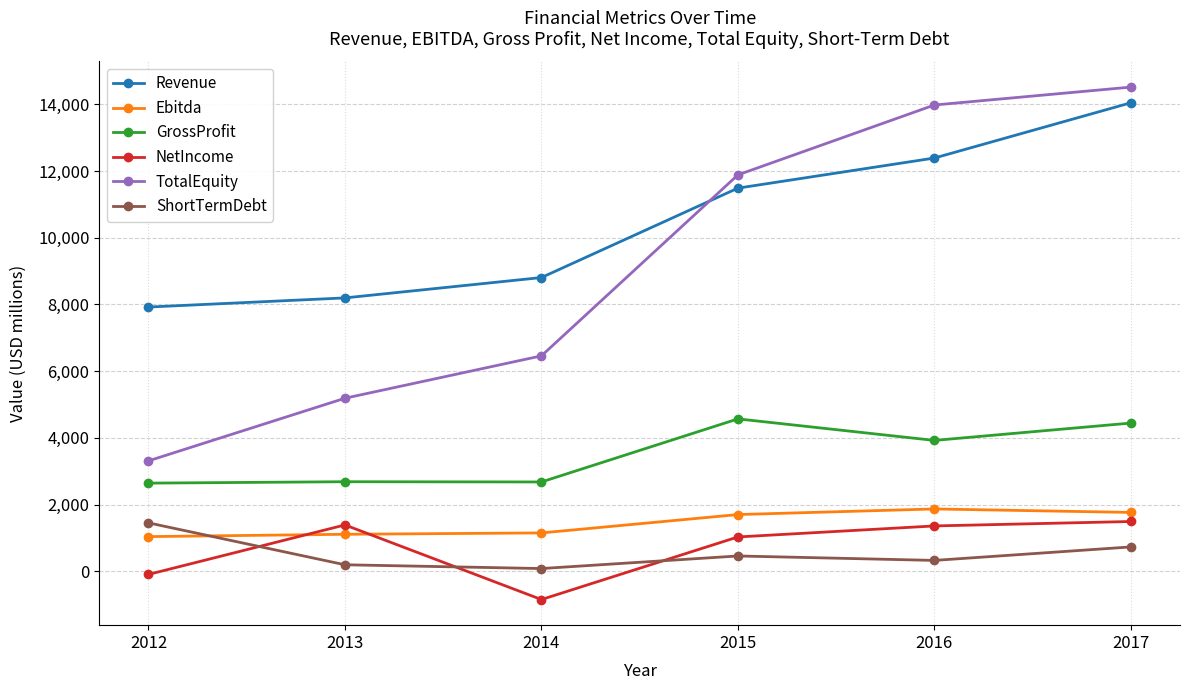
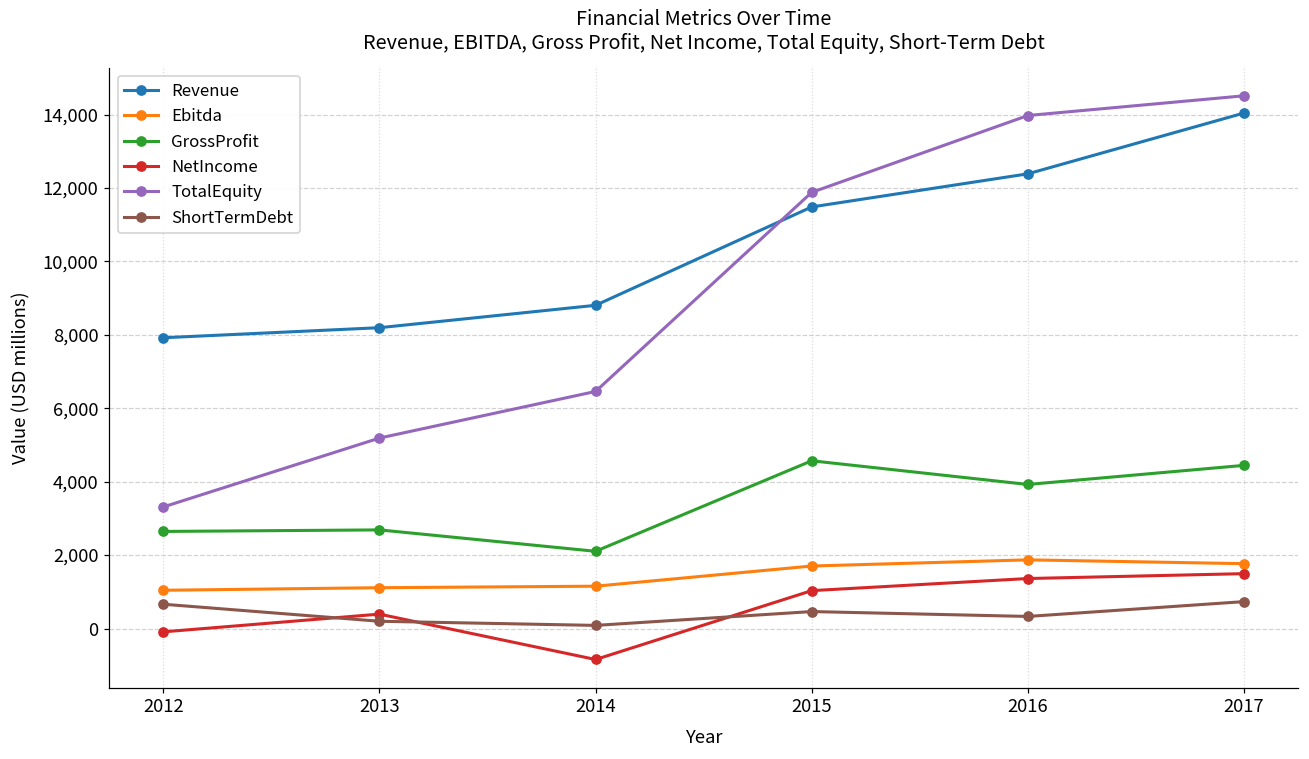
ShortTermDebt, 2012: 1,500 -> 700
NetIncome, 2013: 1,400 -> 400
GrossProfit, 2014: 2,700 -> 2,100
